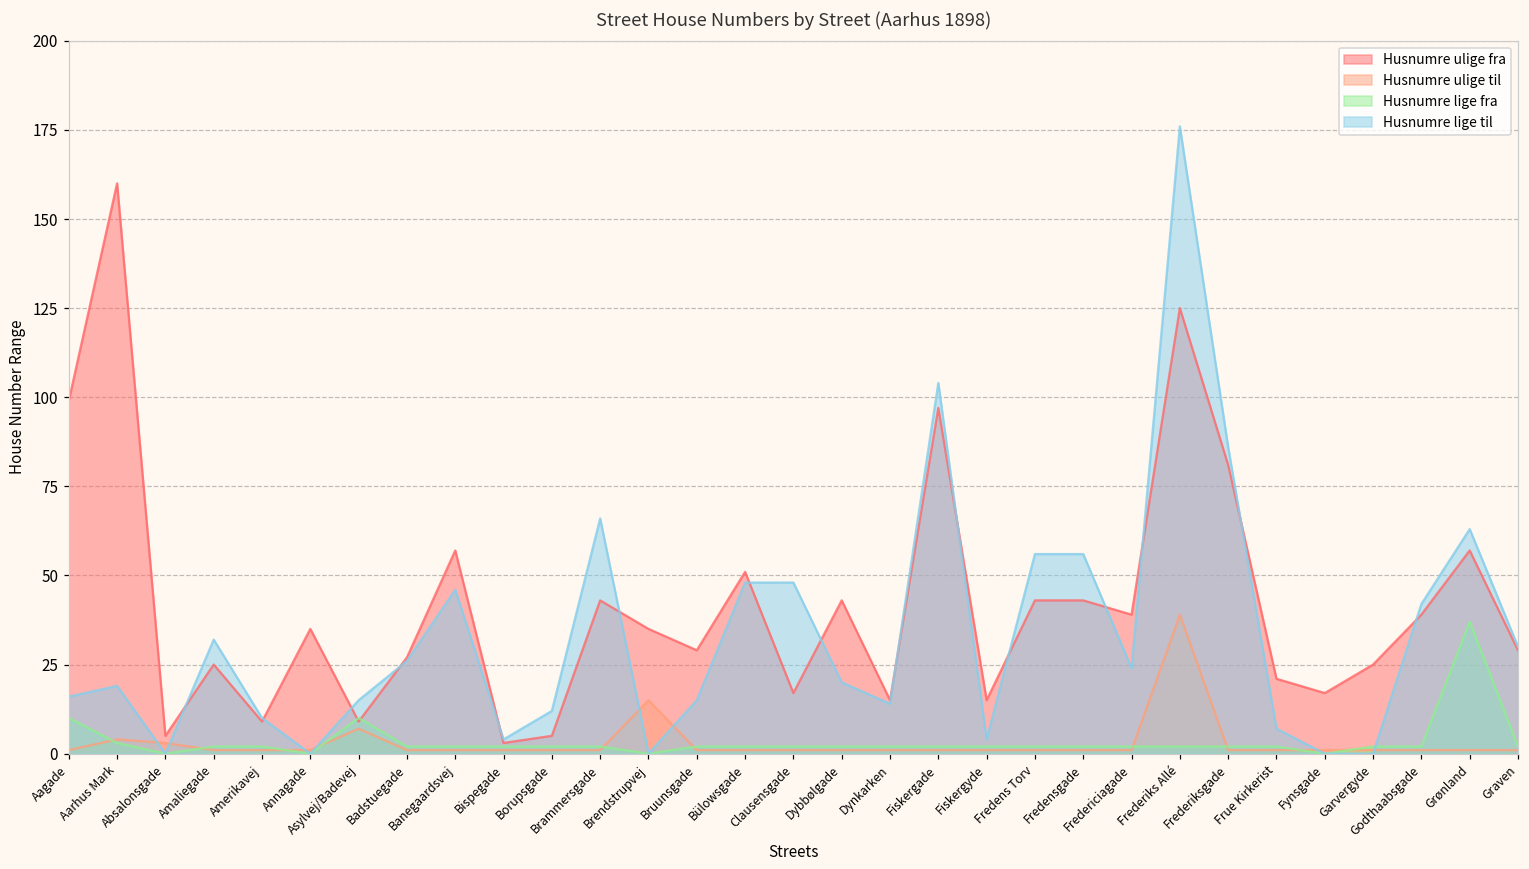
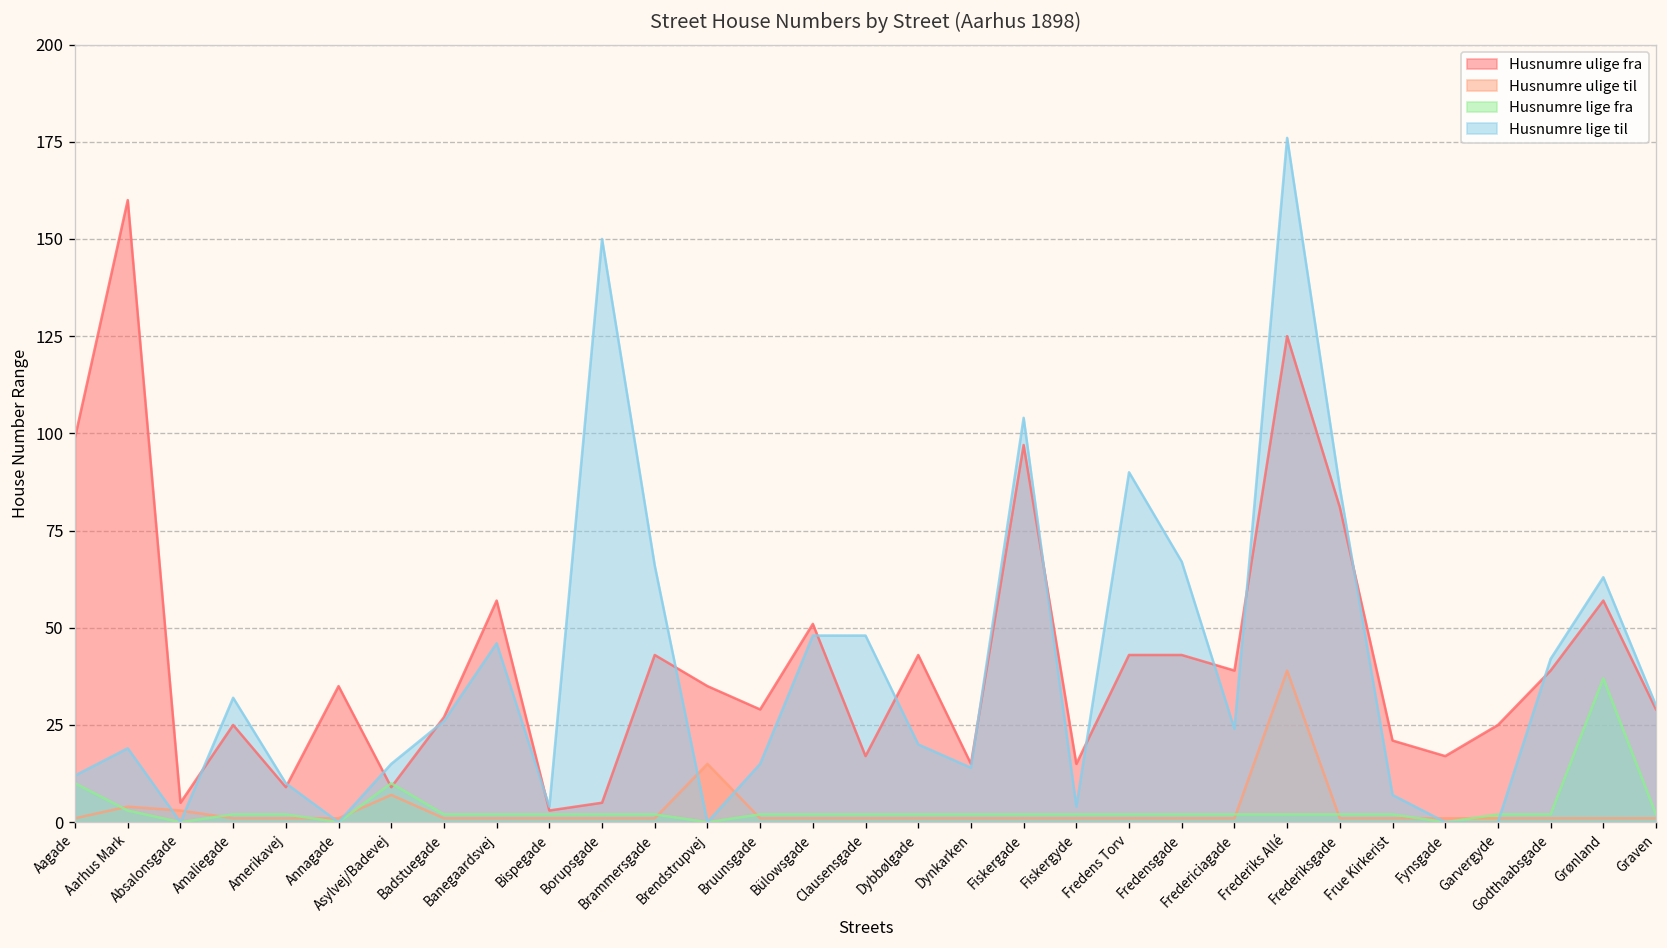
Husnumre lige til, Aagade: 16 -> 12
Husnumre lige til, Borupsgade: 12 -> 150
Husnumre lige til, Fredens Torv: 56 -> 90
Husnumre lige til, Fredensgade: 56 -> 67
